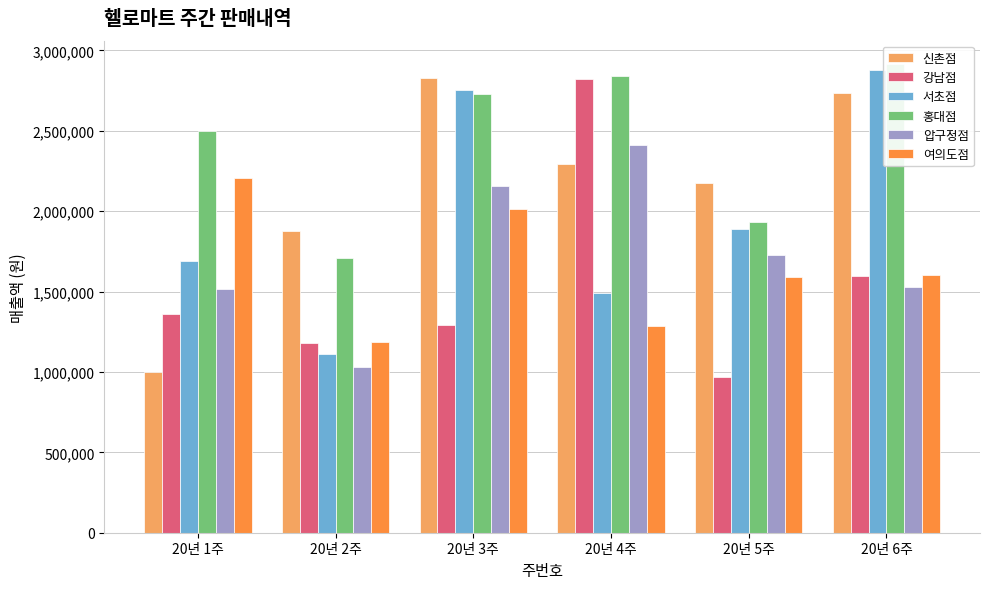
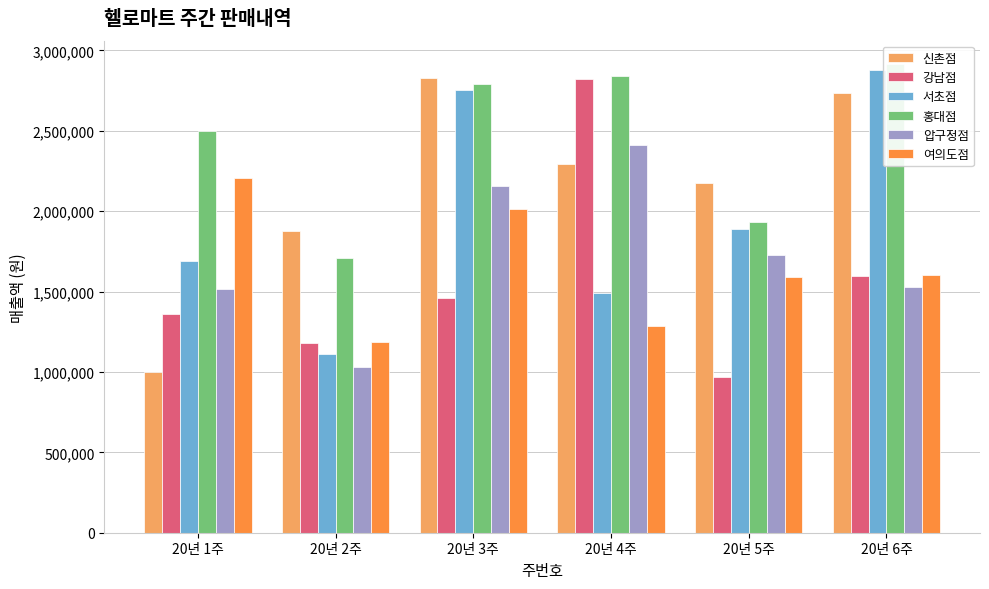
강남점, 20년 3주: 1,290,000 -> 1,460,000
홍대점, 20년 3주: 2,730,000 -> 2,790,000
